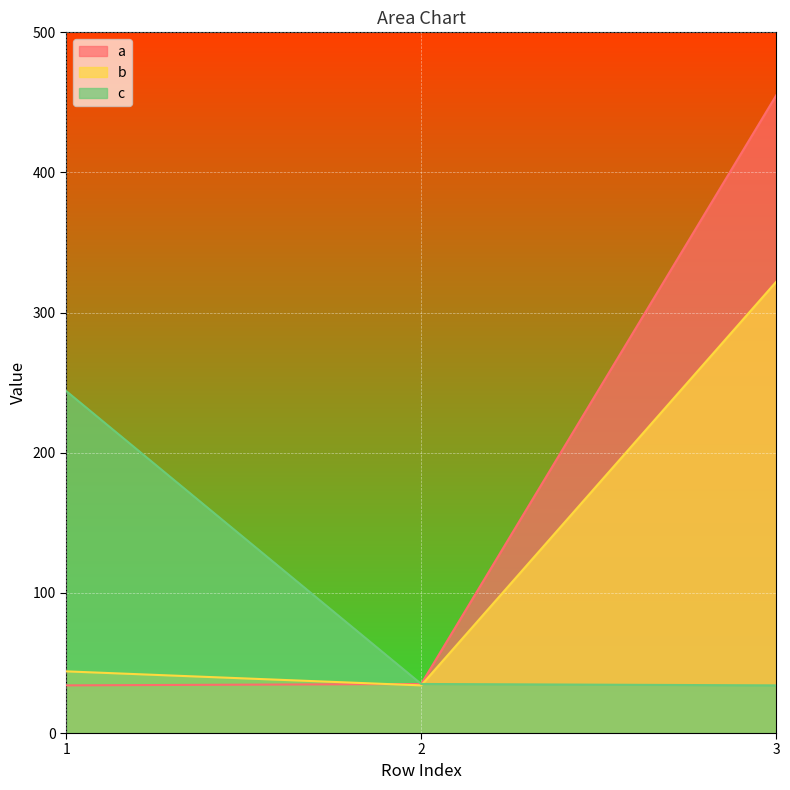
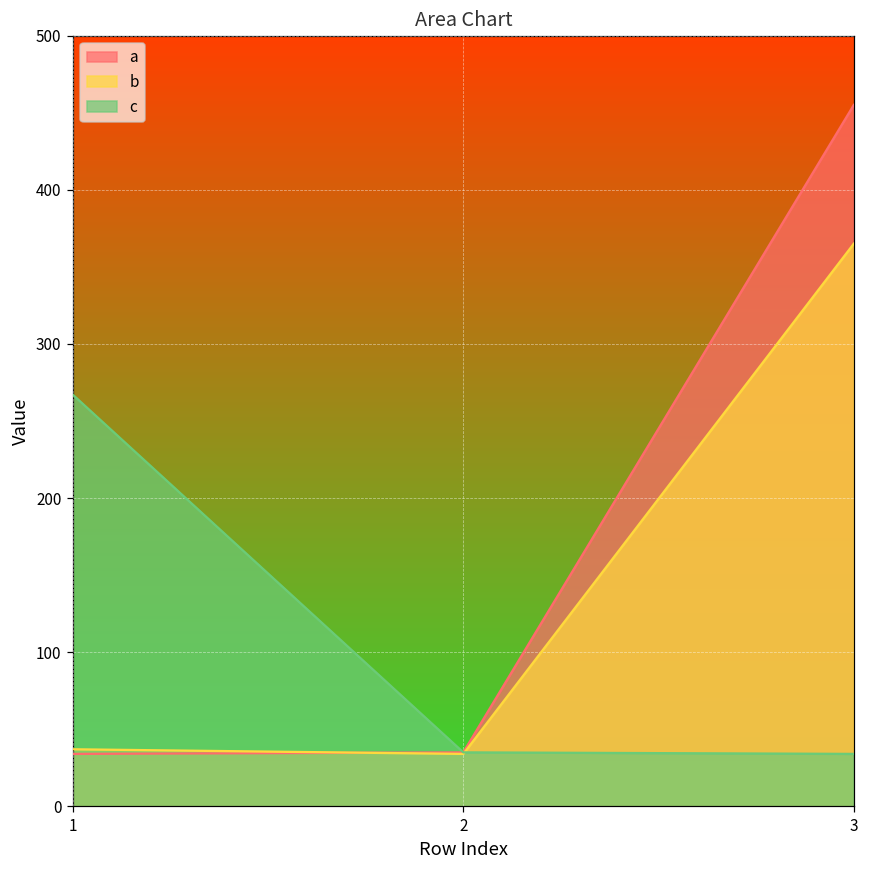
b, 1: 44 -> 37
c, 1: 244 -> 267
b, 3: 322 -> 365
